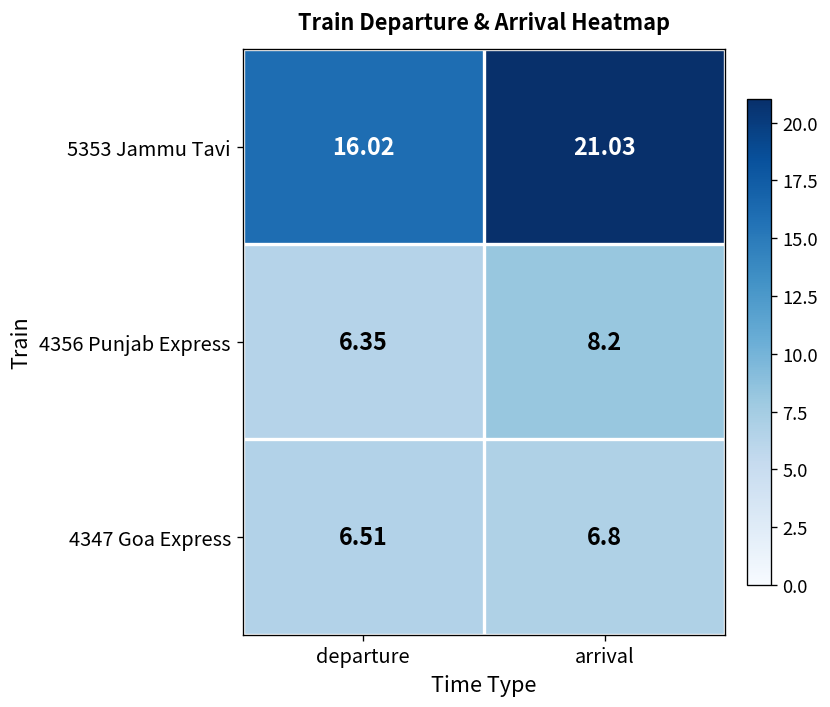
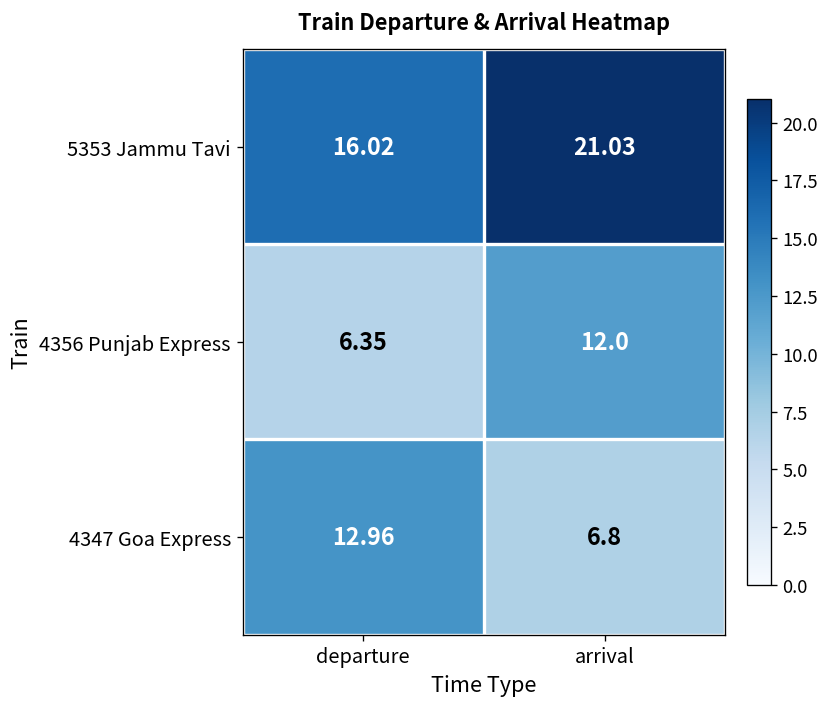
4356 Punjab Express, arrival: 8.2 -> 12.0
4347 Goa Express, departure: 6.51 -> 12.96
